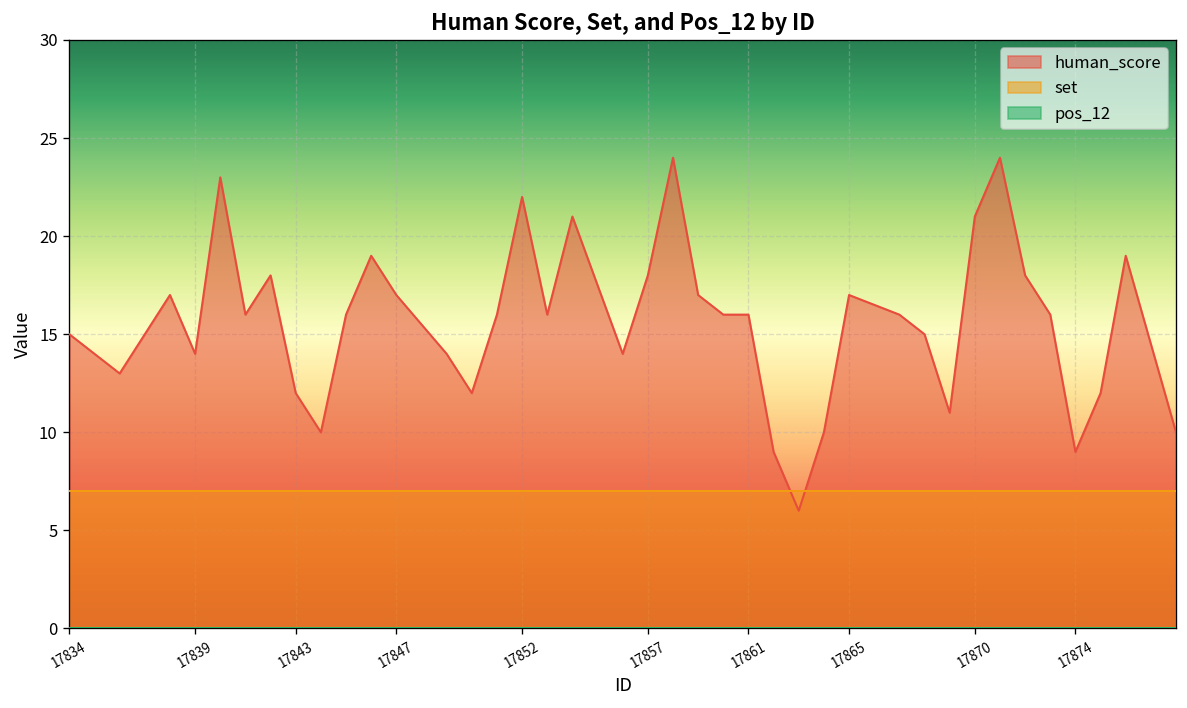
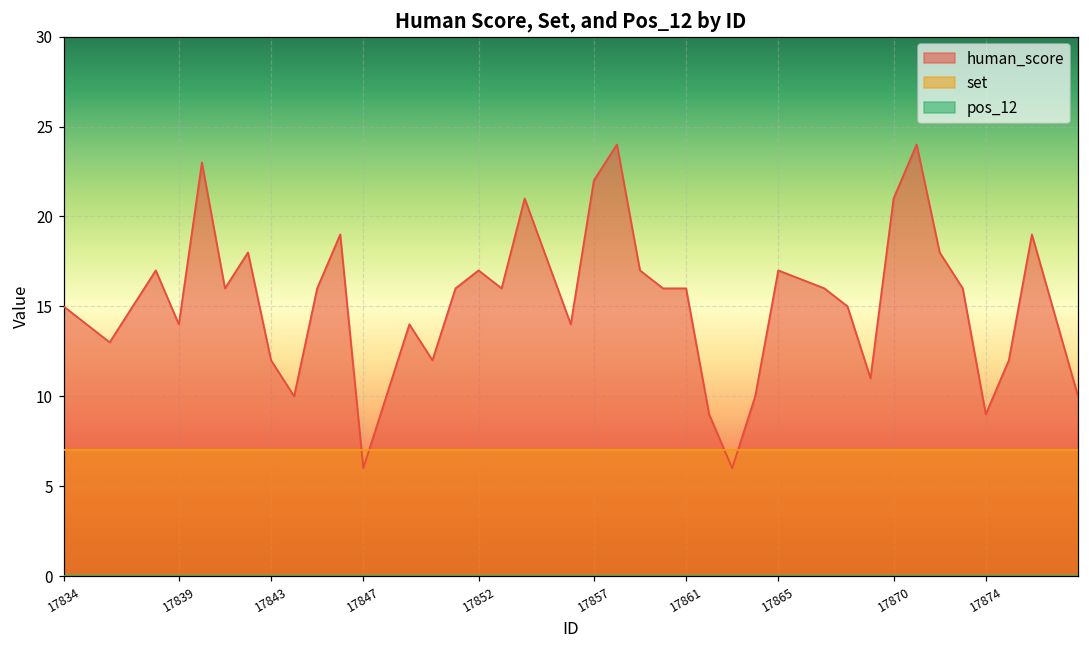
human_score, 17847: 17 -> 6
human_score, 17852: 22 -> 17
human_score, 17857: 18 -> 22
